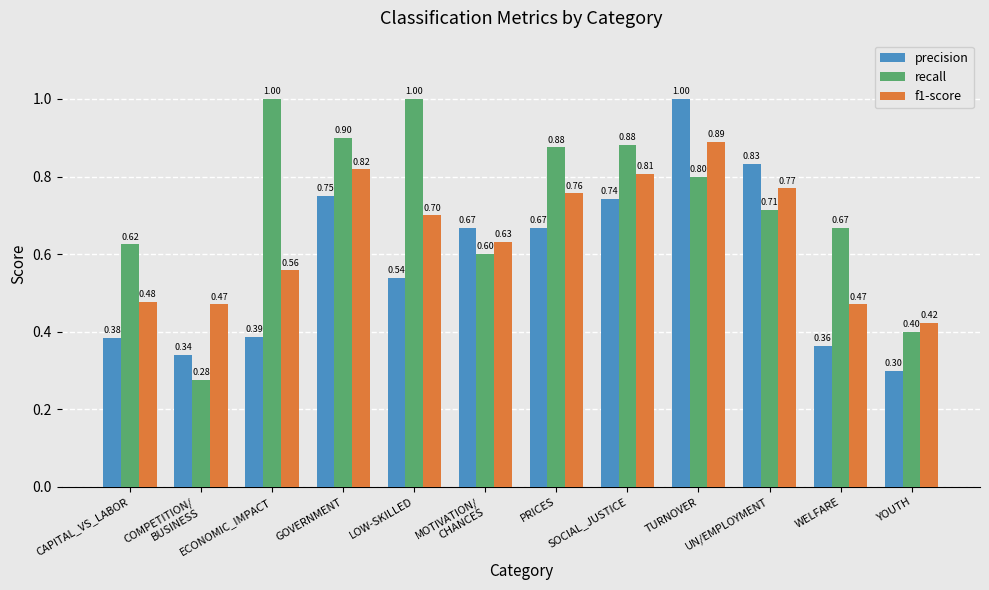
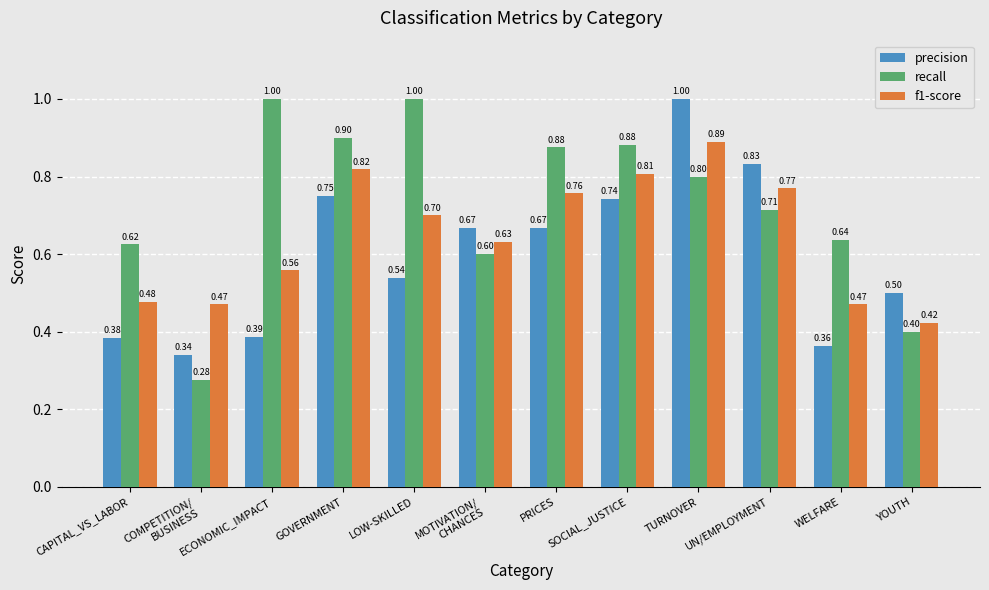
recall, WELFARE: 0.67 -> 0.64
precision, YOUTH: 0.30 -> 0.50
